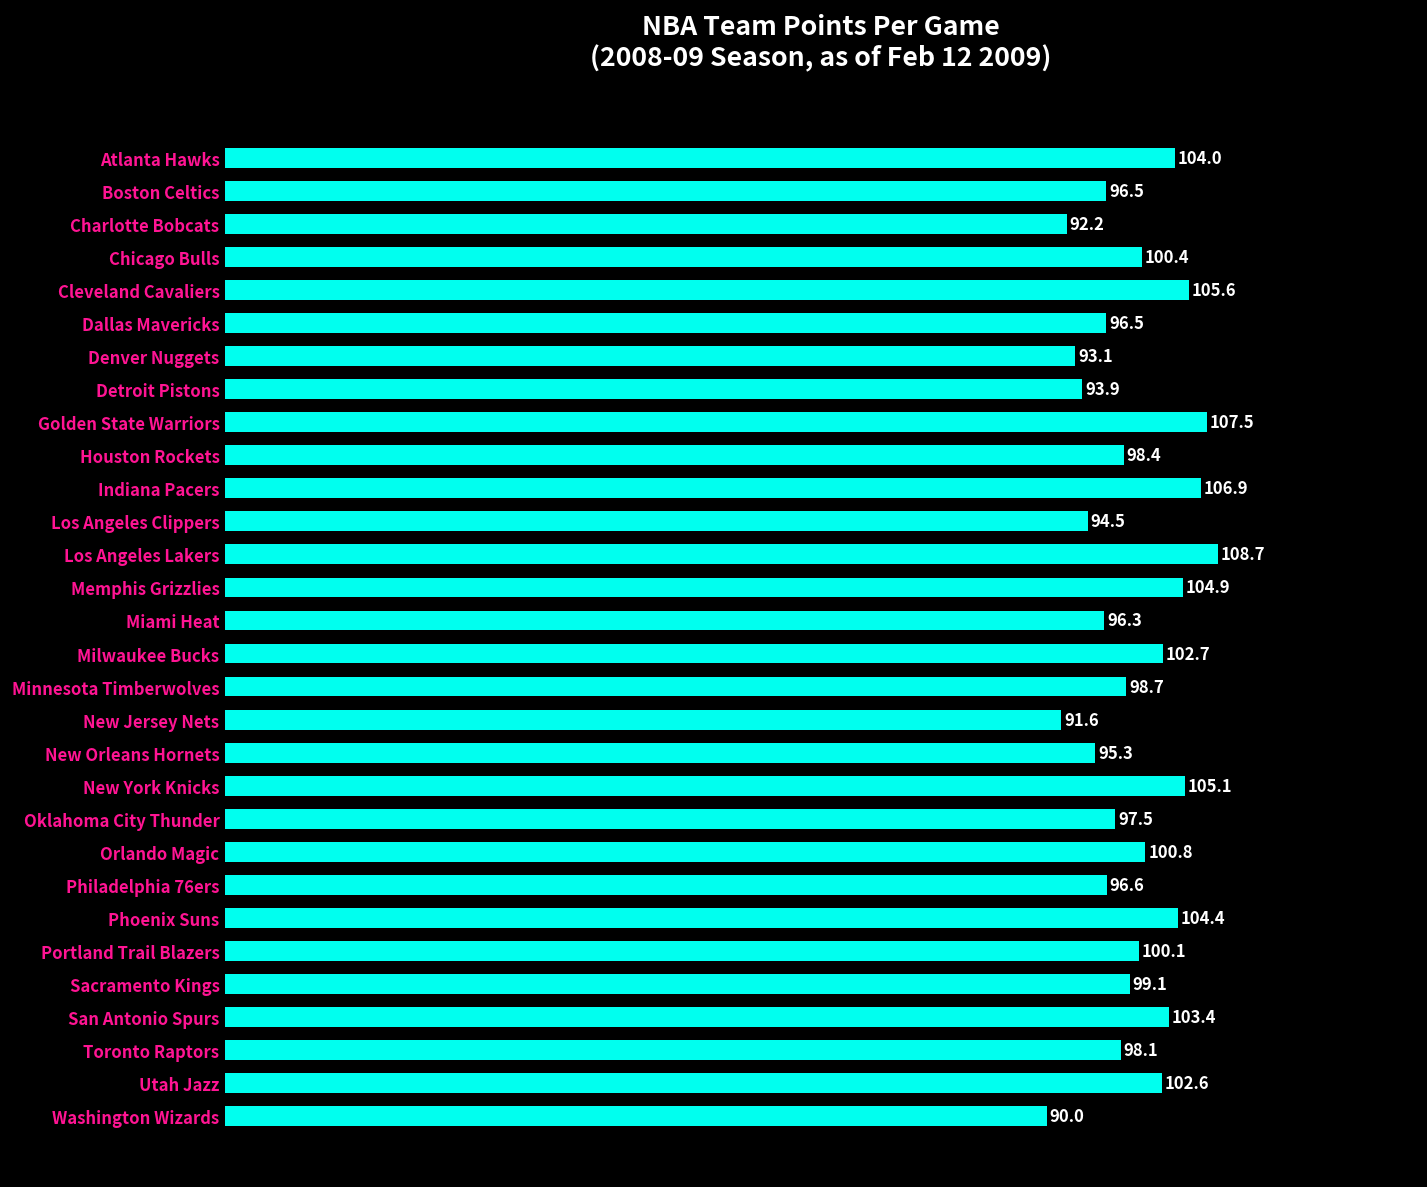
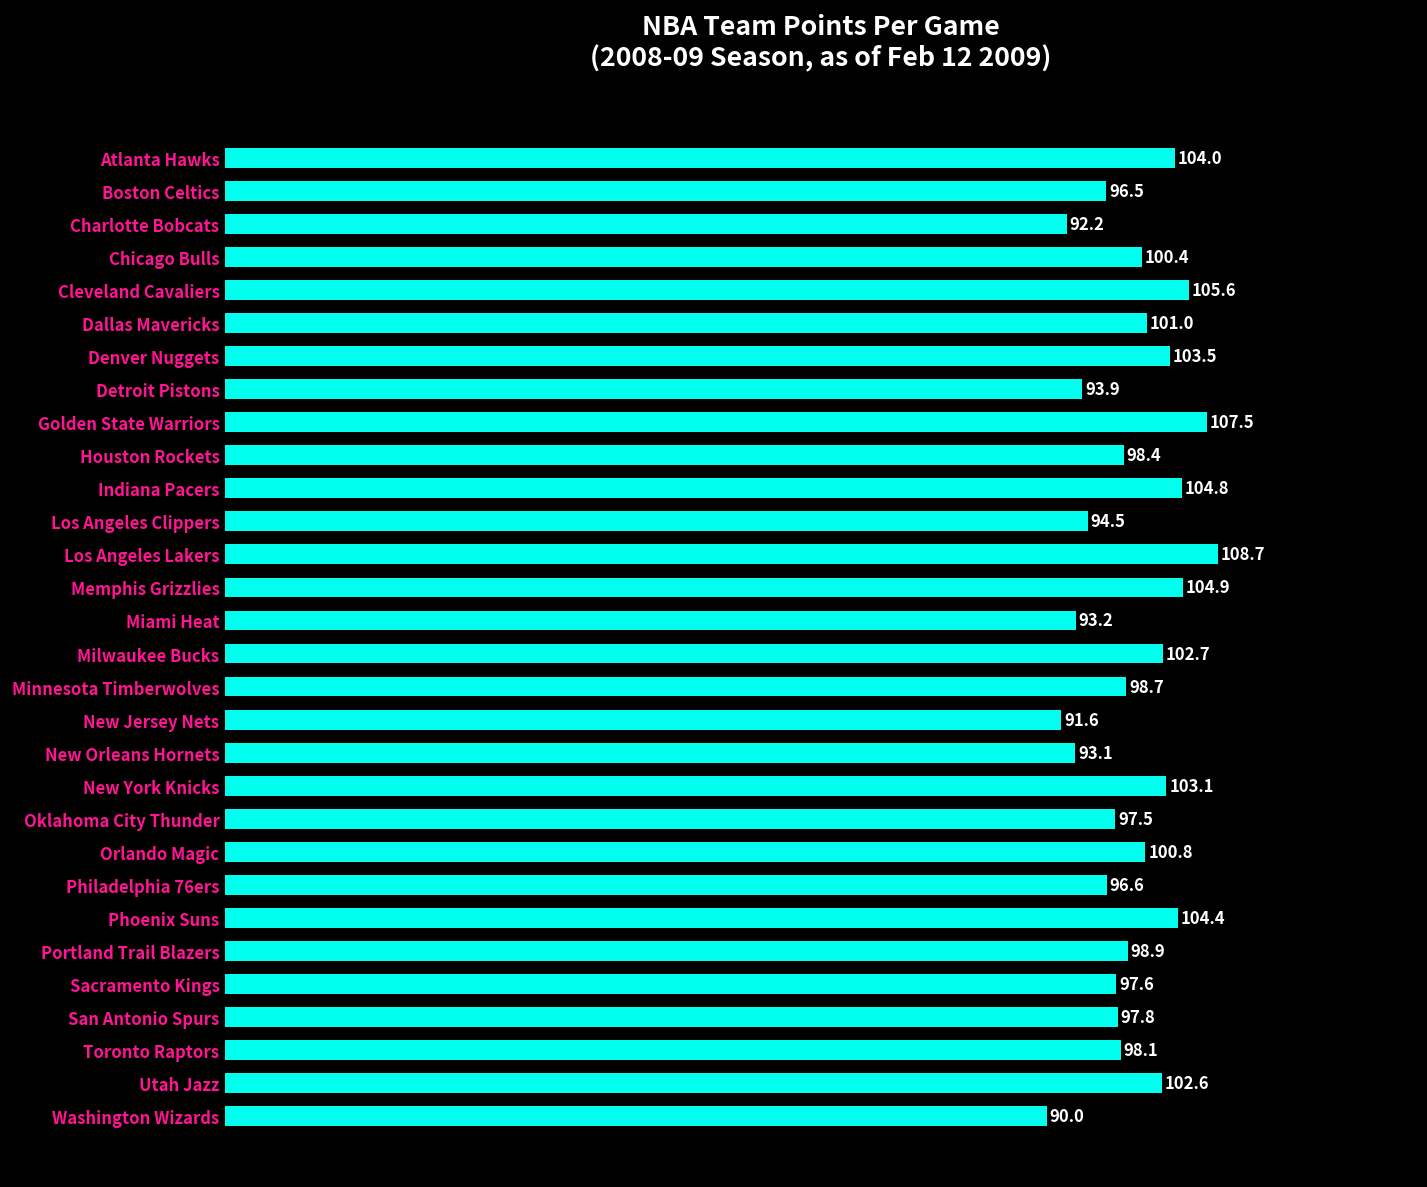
Dallas Mavericks: 96.5 -> 101.0
Denver Nuggets: 93.1 -> 103.5
Indiana Pacers: 106.9 -> 104.8
Miami Heat: 96.3 -> 93.2
New Orleans Hornets: 95.3 -> 93.1
New York Knicks: 105.1 -> 103.1
Portland Trail Blazers: 100.1 -> 98.9
Sacramento Kings: 99.1 -> 97.6
San Antonio Spurs: 103.4 -> 97.8
